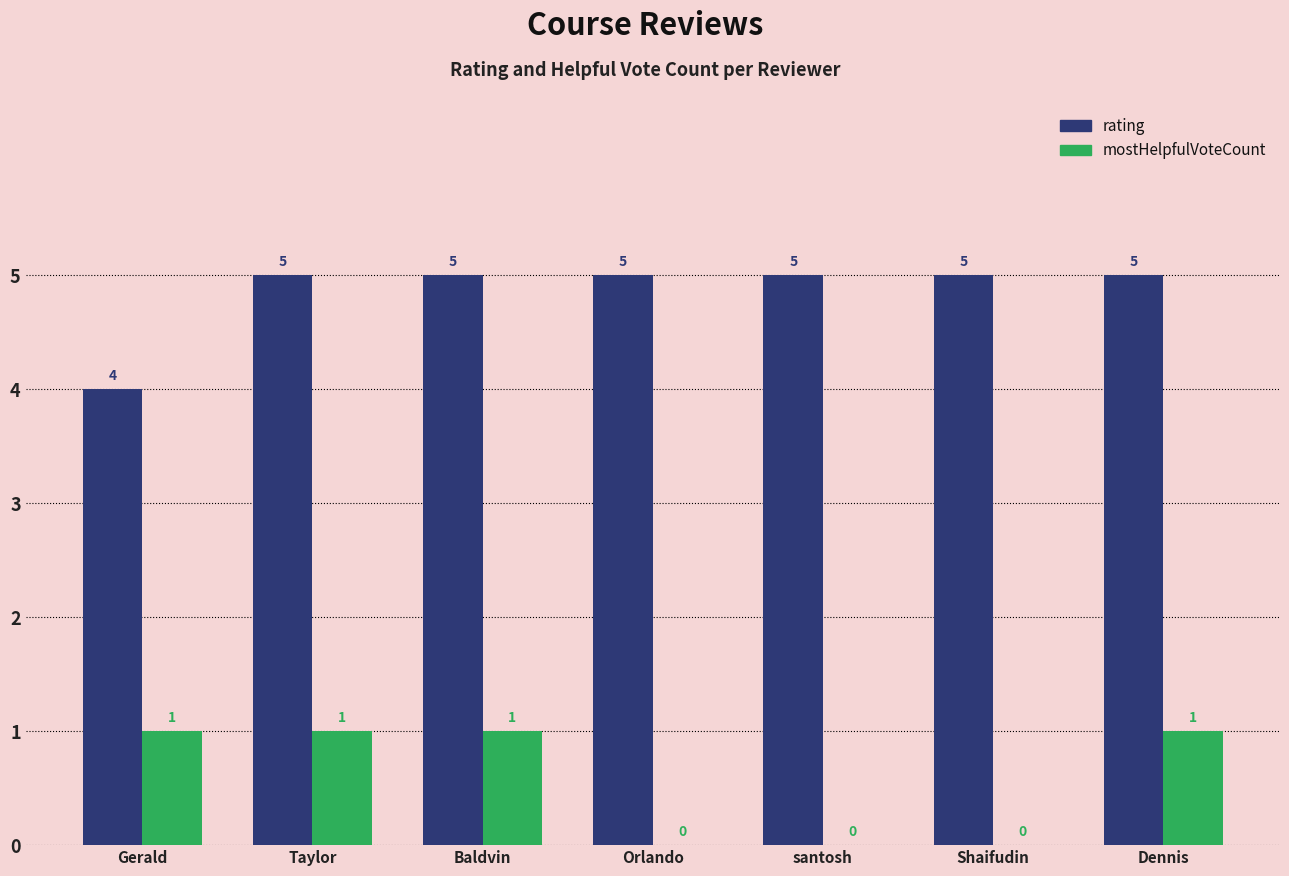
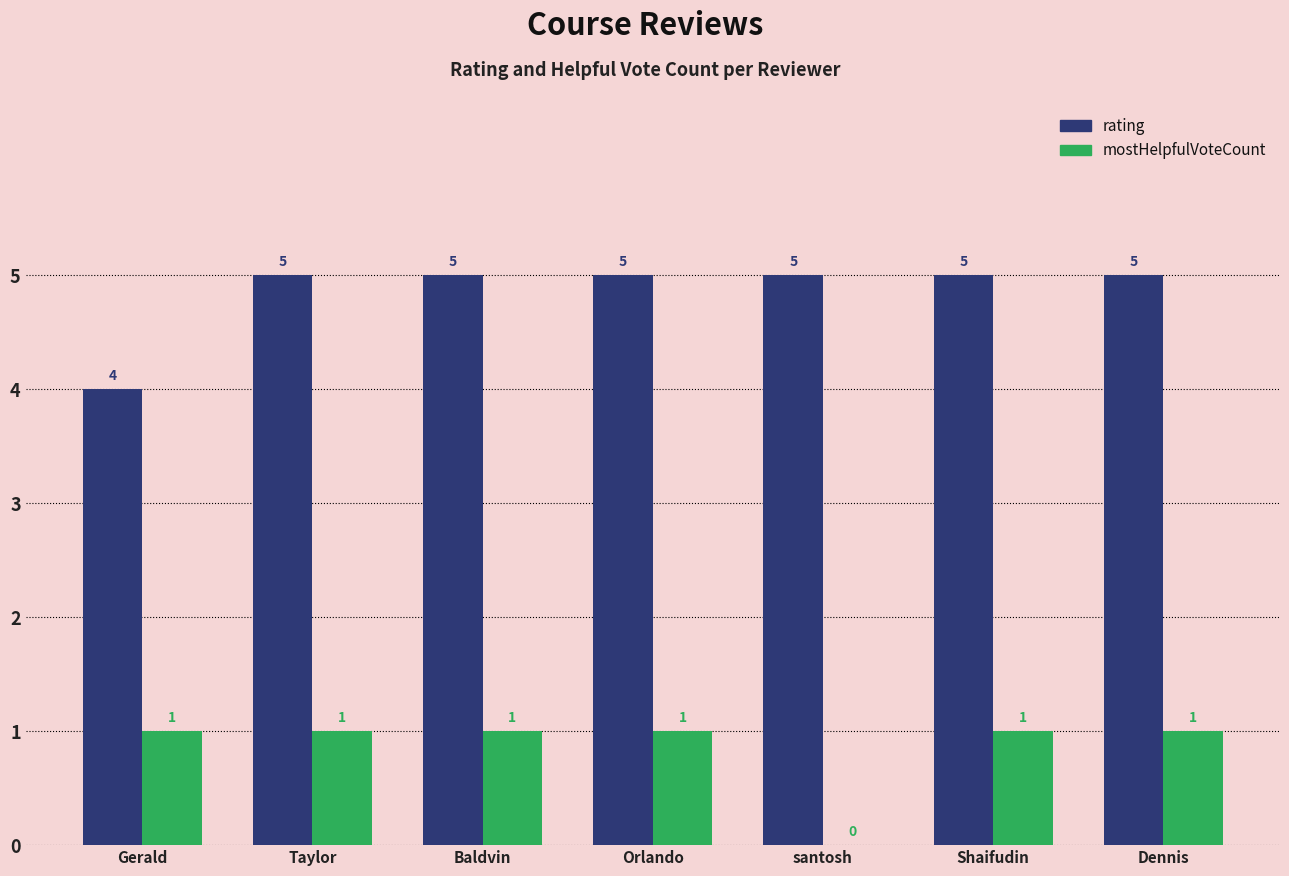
mostHelpfulVoteCount, Orlando: 0 -> 1
mostHelpfulVoteCount, Shaifudin: 0 -> 1
